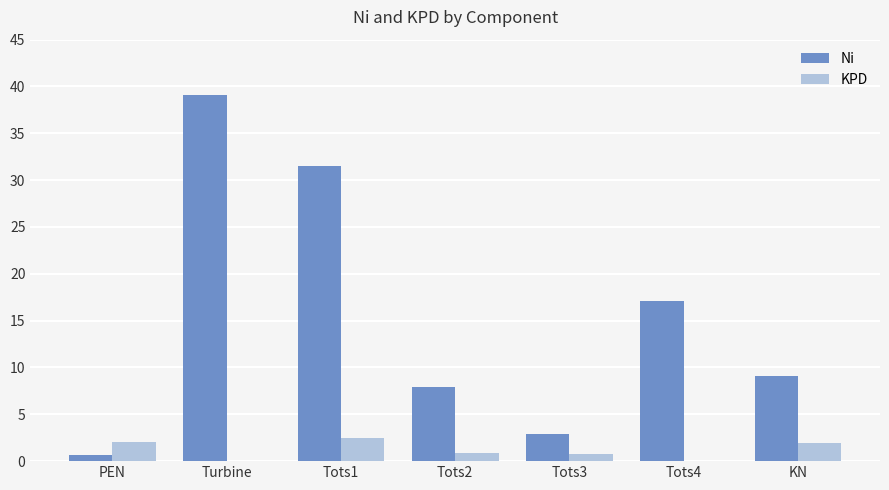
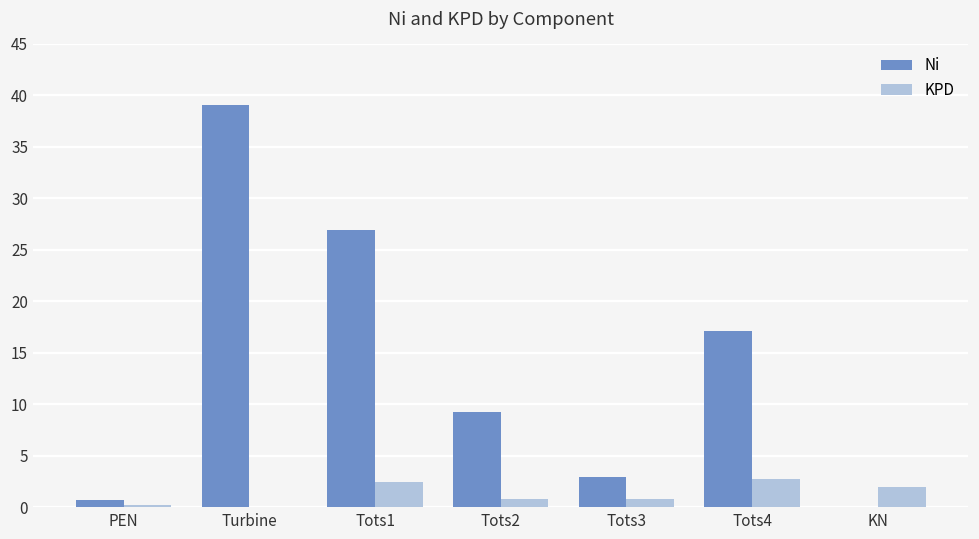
KPD, PEN: 2 -> 0
Ni, Tots1: 32 -> 27
Ni, Tots2: 8 -> 9
KPD, Tots4: 0 -> 3
Ni, KN: 9 -> 0
